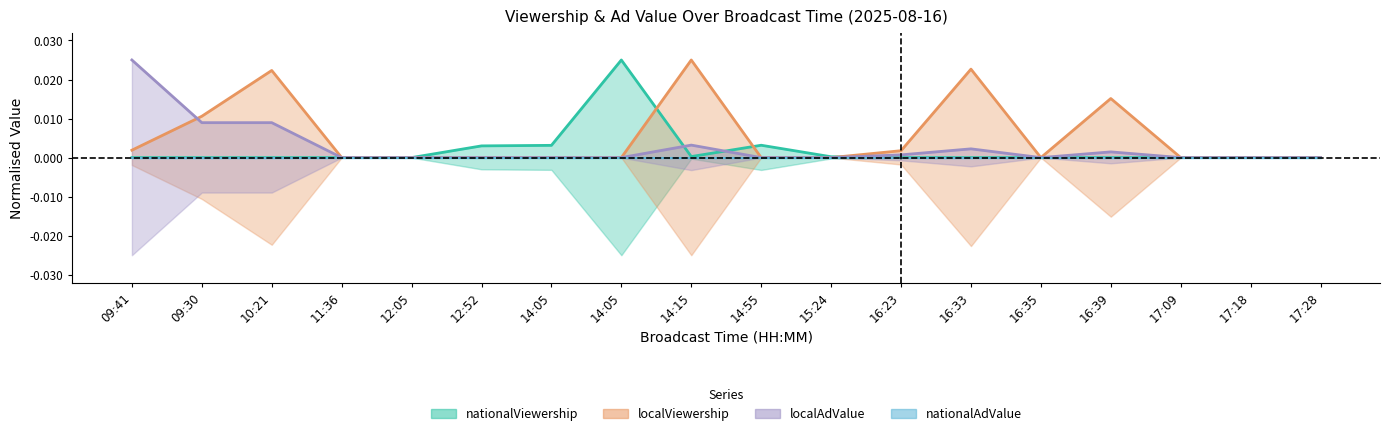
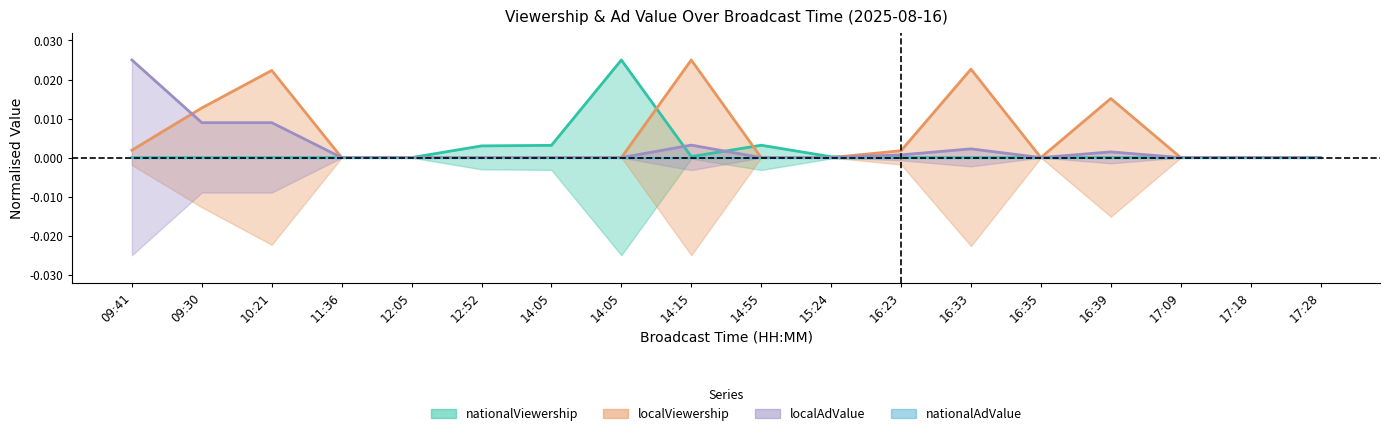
localViewership, 09:30: 0.011 -> 0.013
